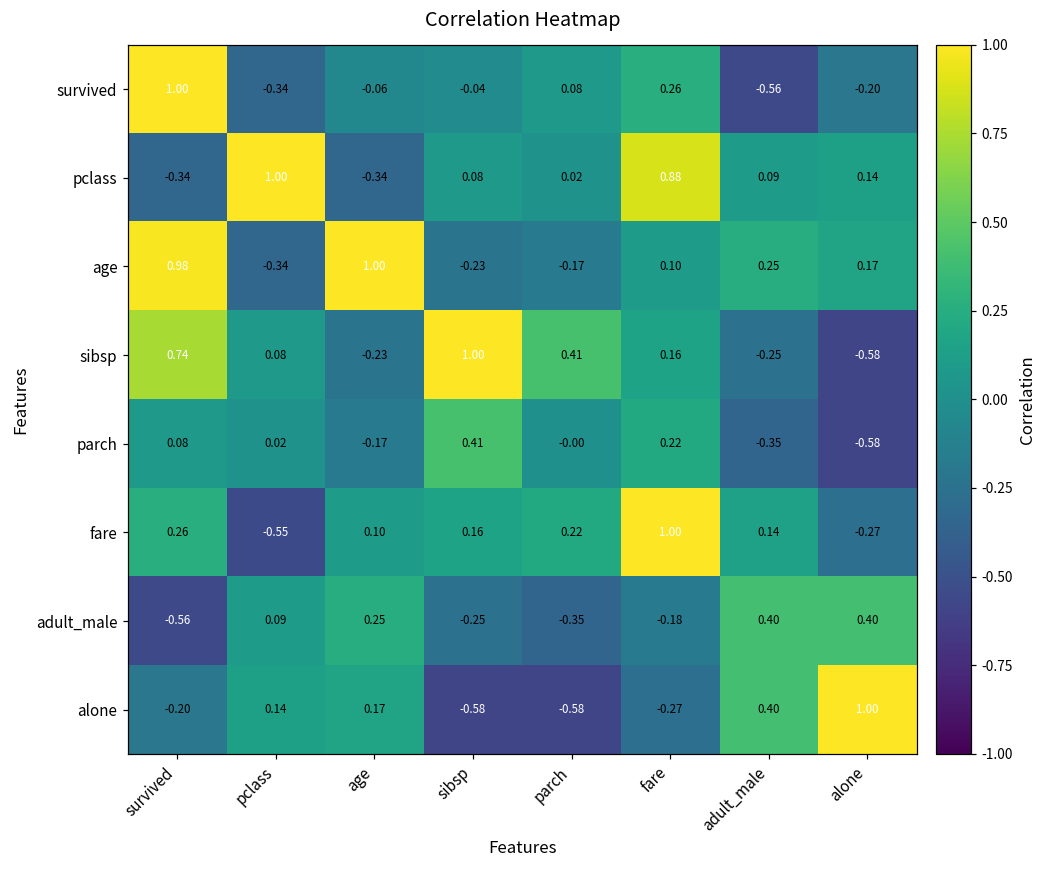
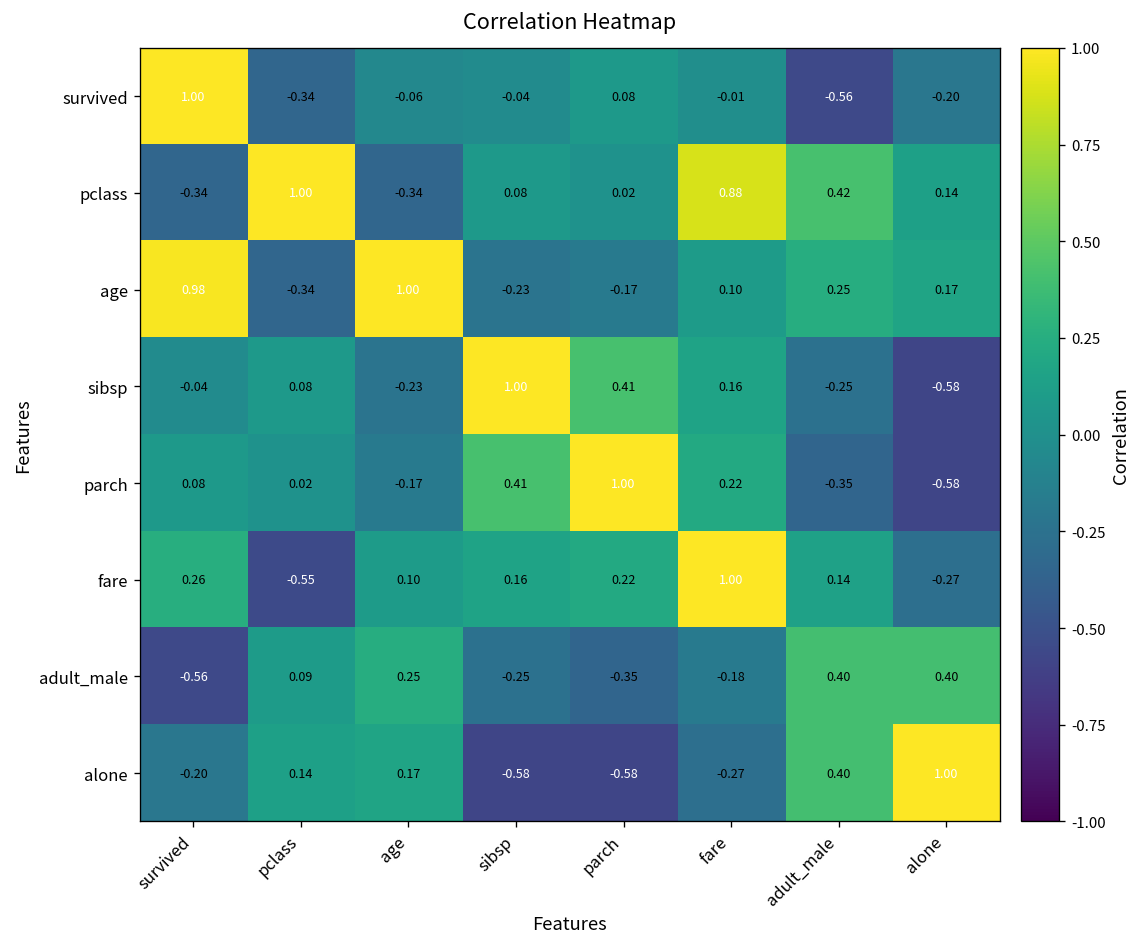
survived, fare: 0.26 -> -0.01
pclass, adult_male: 0.09 -> 0.42
sibsp, survived: 0.74 -> -0.04
parch, parch: -0.00 -> 1.00
